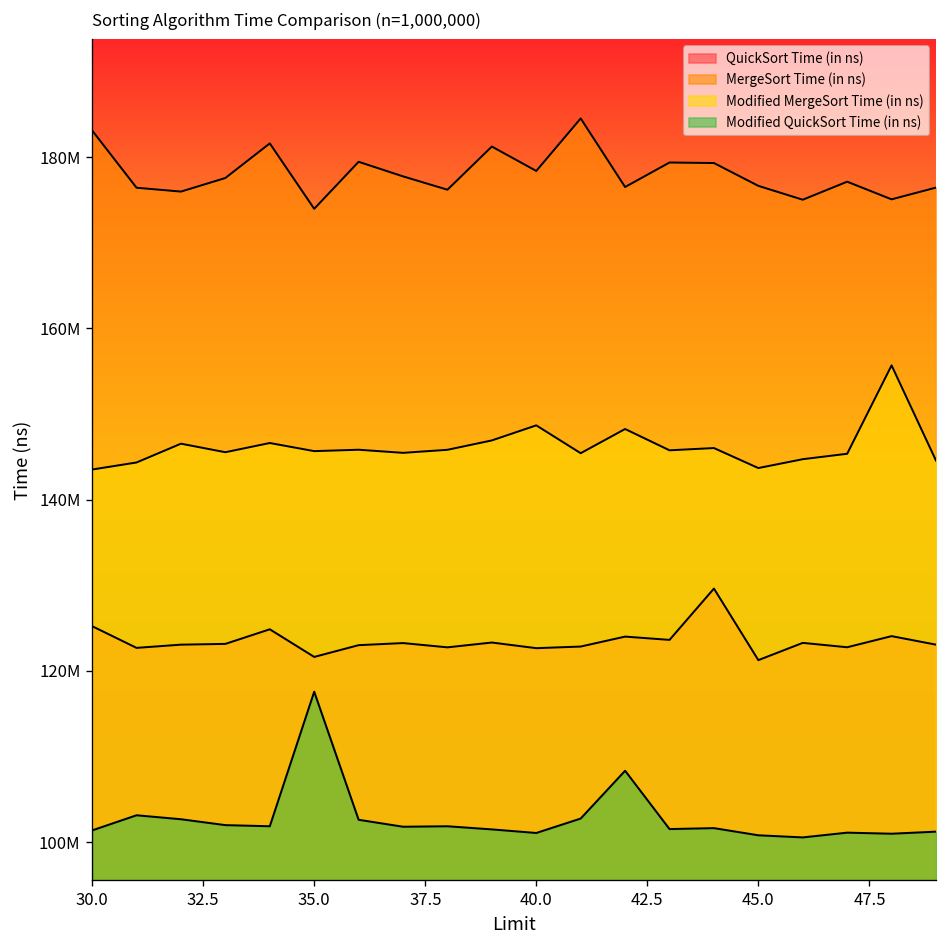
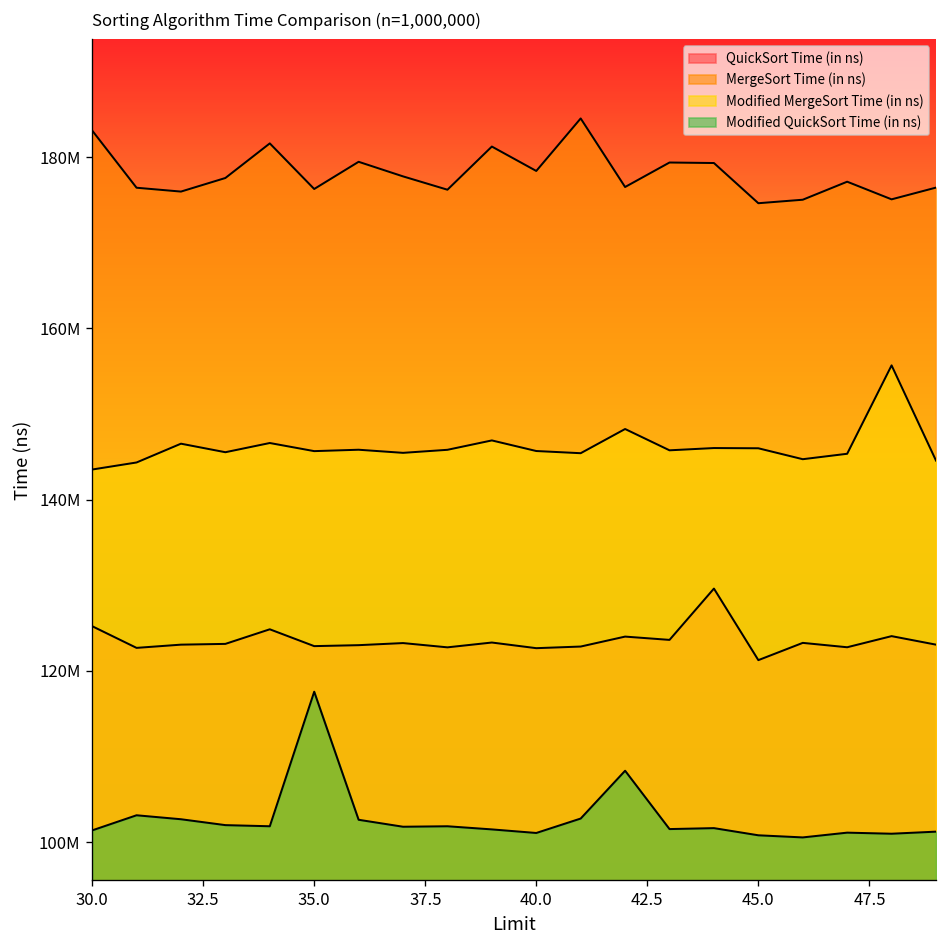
QuickSort Time (in ns), 35.0: 122000000 -> 123000000
MergeSort Time (in ns), 35.0: 174000000 -> 176000000
Modified MergeSort Time (in ns), 40.0: 149000000 -> 146000000
MergeSort Time (in ns), 45.0: 177000000 -> 175000000
Modified MergeSort Time (in ns), 45.0: 144000000 -> 146000000
